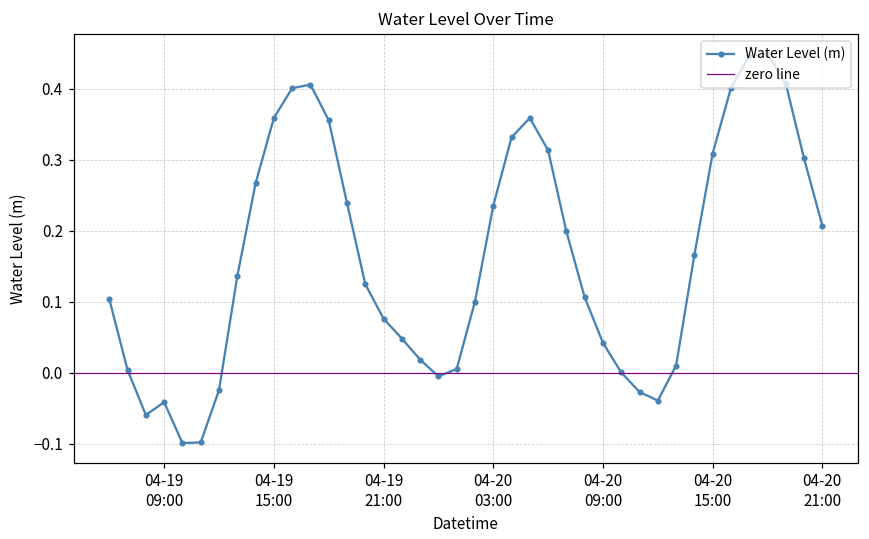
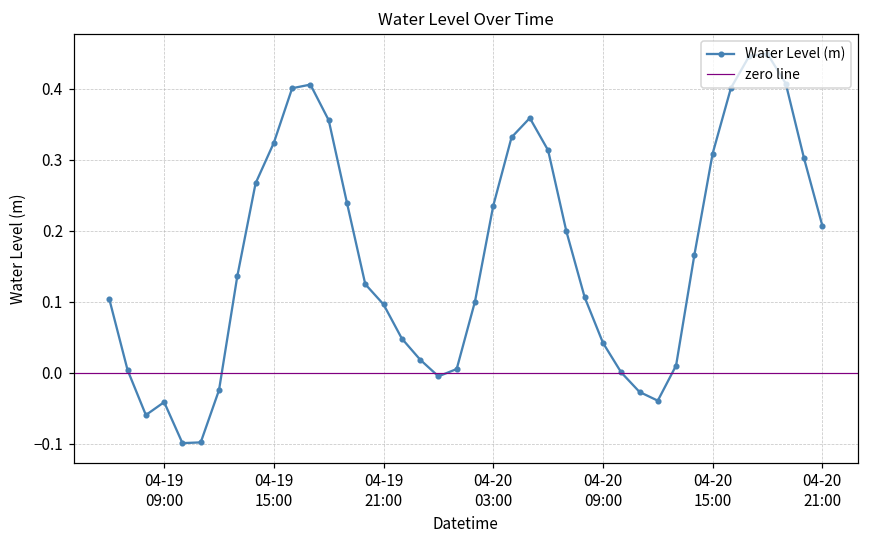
04-19 15:00: 0.36 -> 0.32
04-19 21:00: 0.08 -> 0.10
